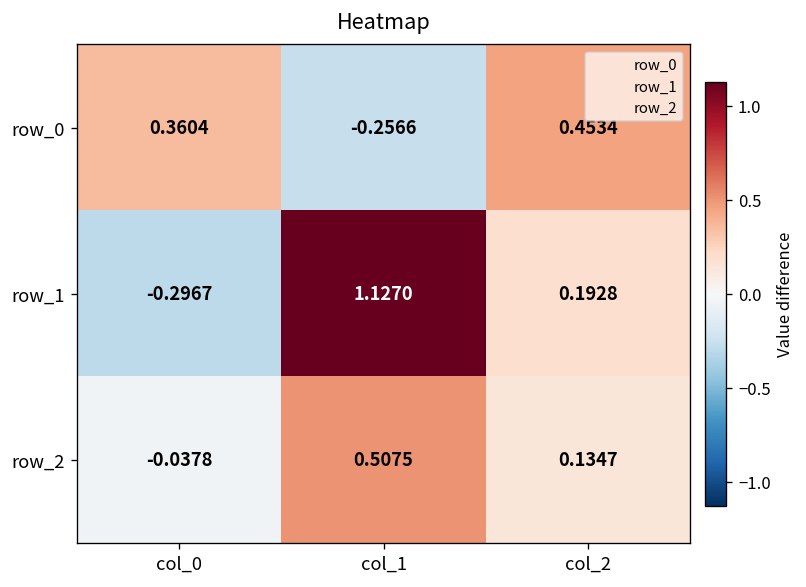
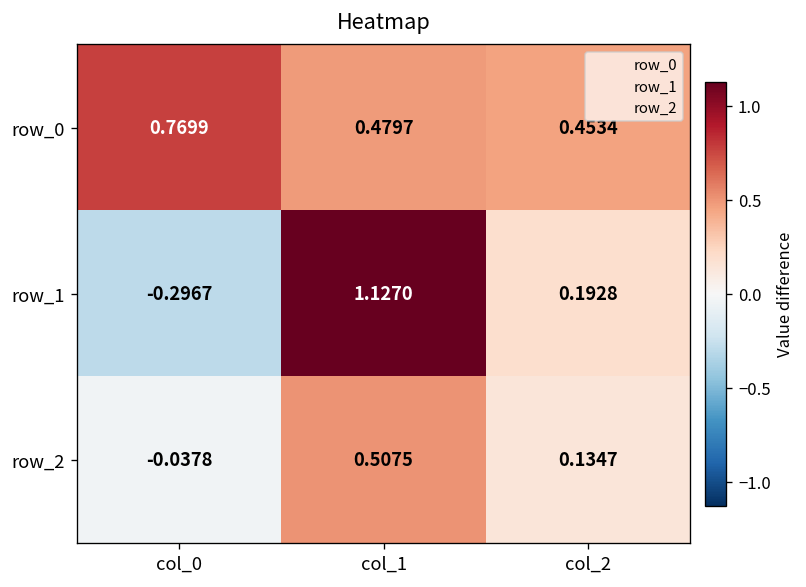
row_0, col_0: 0.3604 -> 0.7699
row_0, col_1: -0.2566 -> 0.4797
